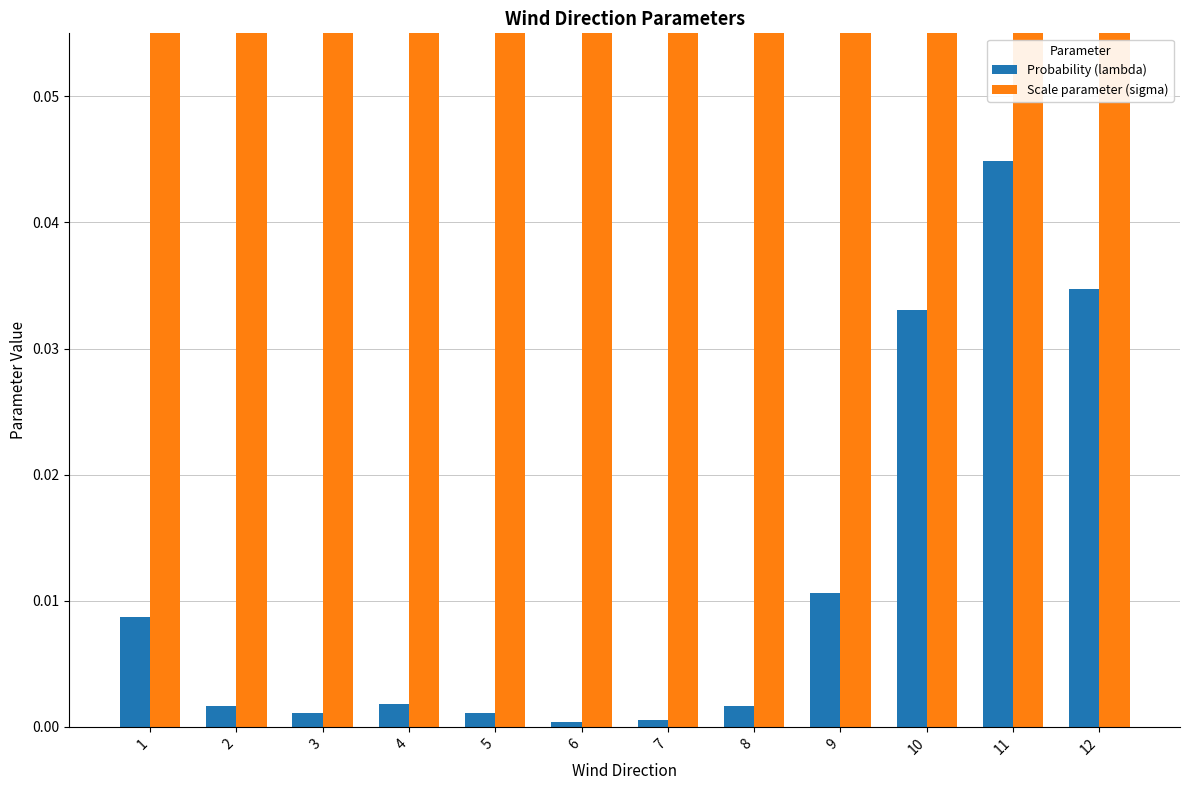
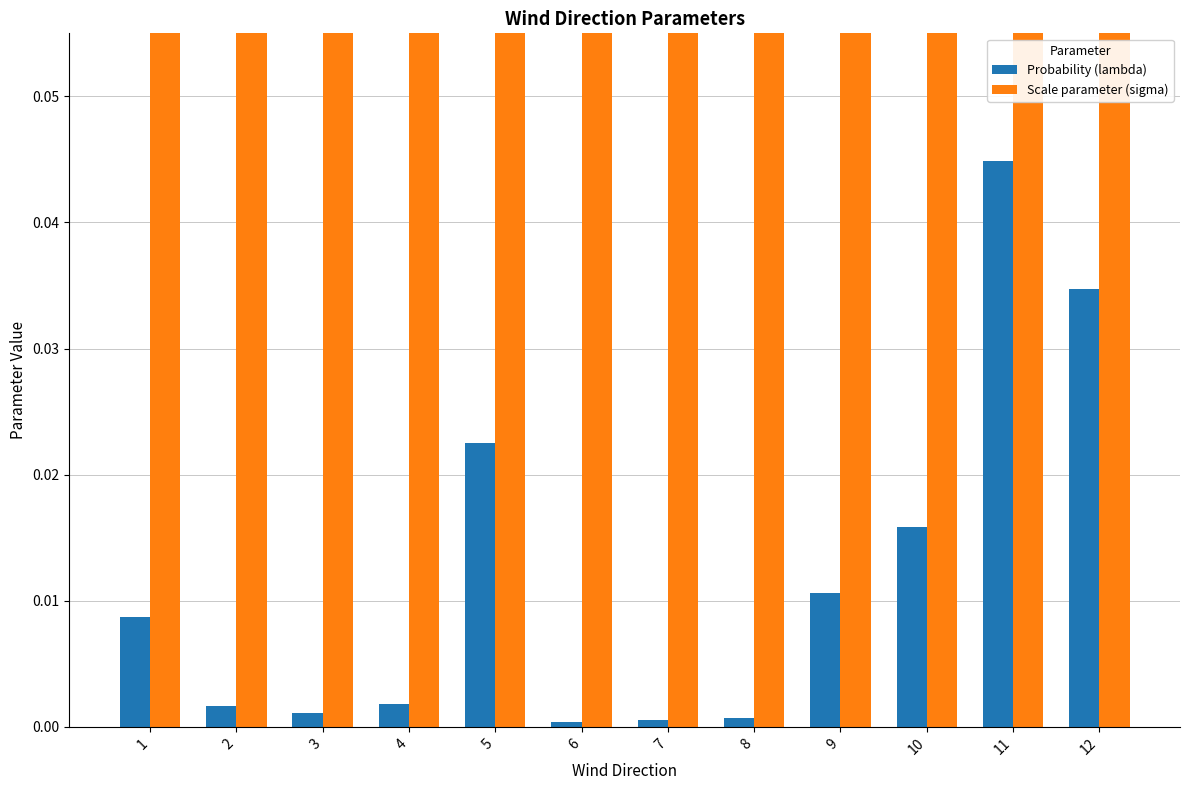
Probability (lambda), 5: 0.0011 -> 0.0225
Probability (lambda), 8: 0.0017 -> 0.0007
Probability (lambda), 10: 0.0331 -> 0.0159
